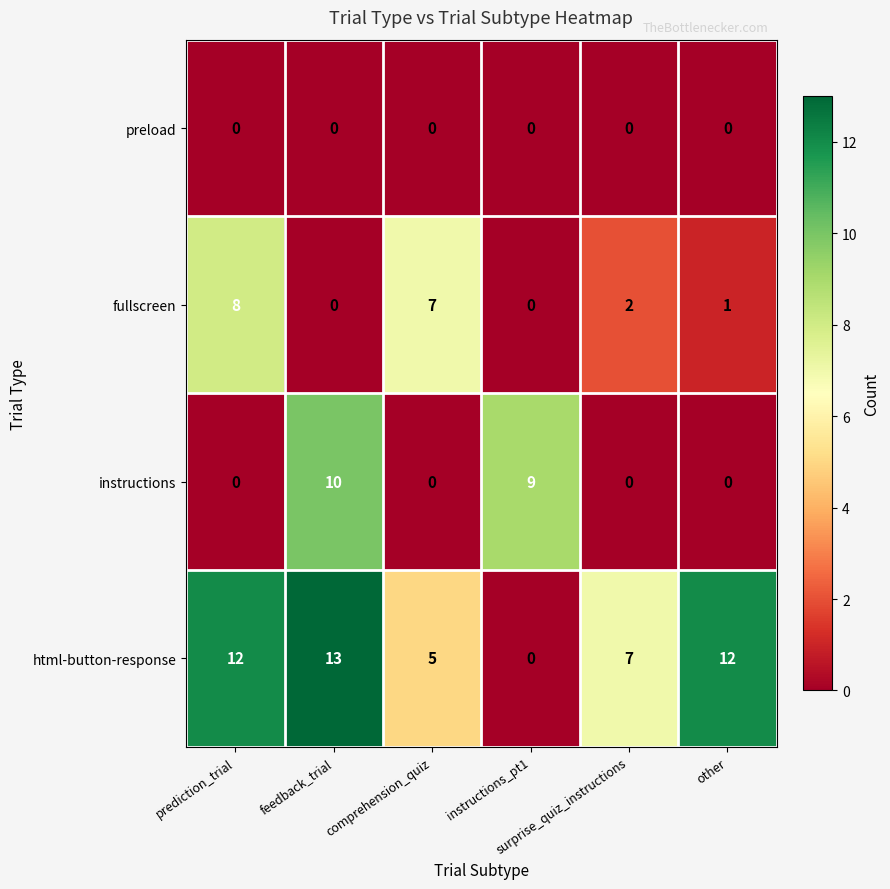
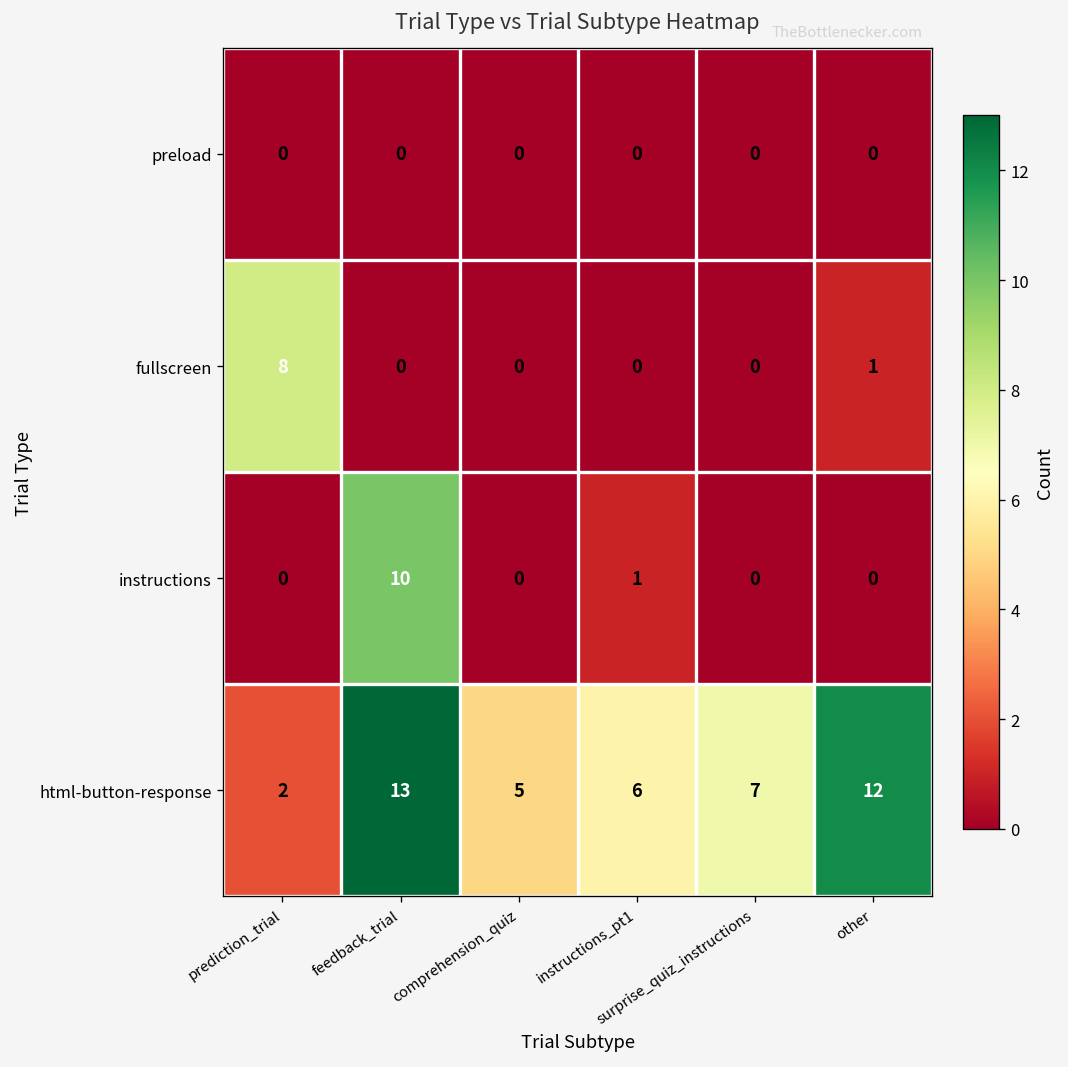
fullscreen, comprehension_quiz: 7 -> 0
fullscreen, surprise_quiz_instructions: 2 -> 0
instructions, instructions_pt1: 9 -> 1
html-button-response, prediction_trial: 12 -> 2
html-button-response, instructions_pt1: 0 -> 6
